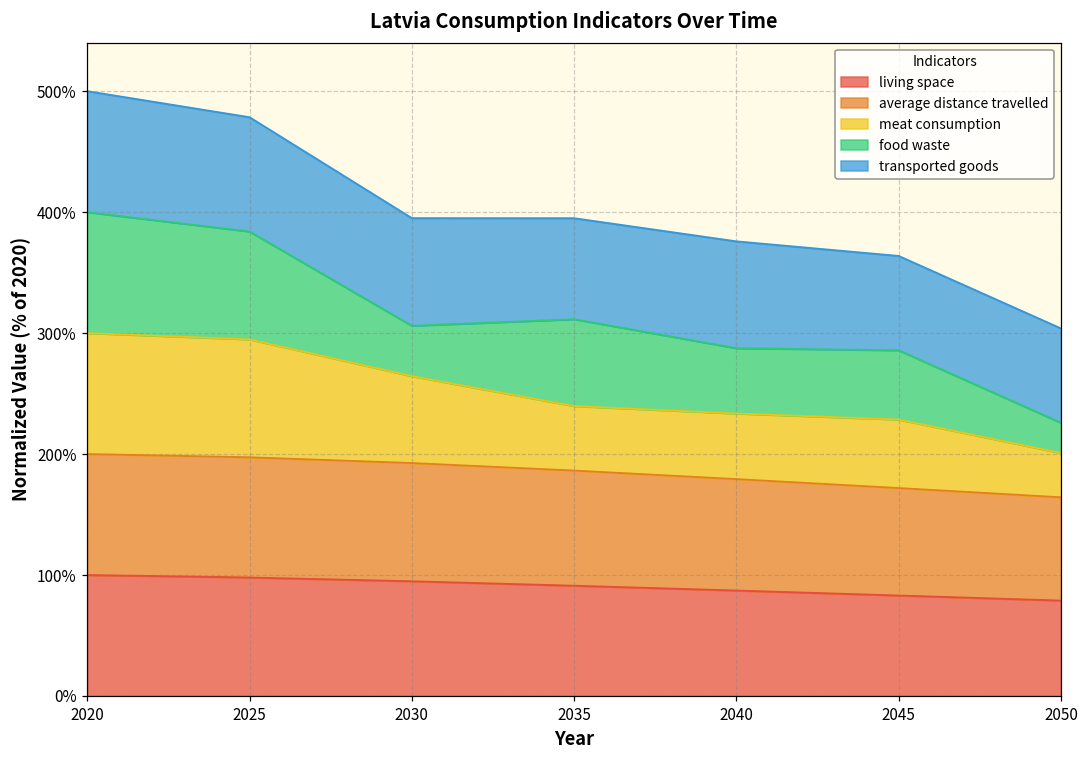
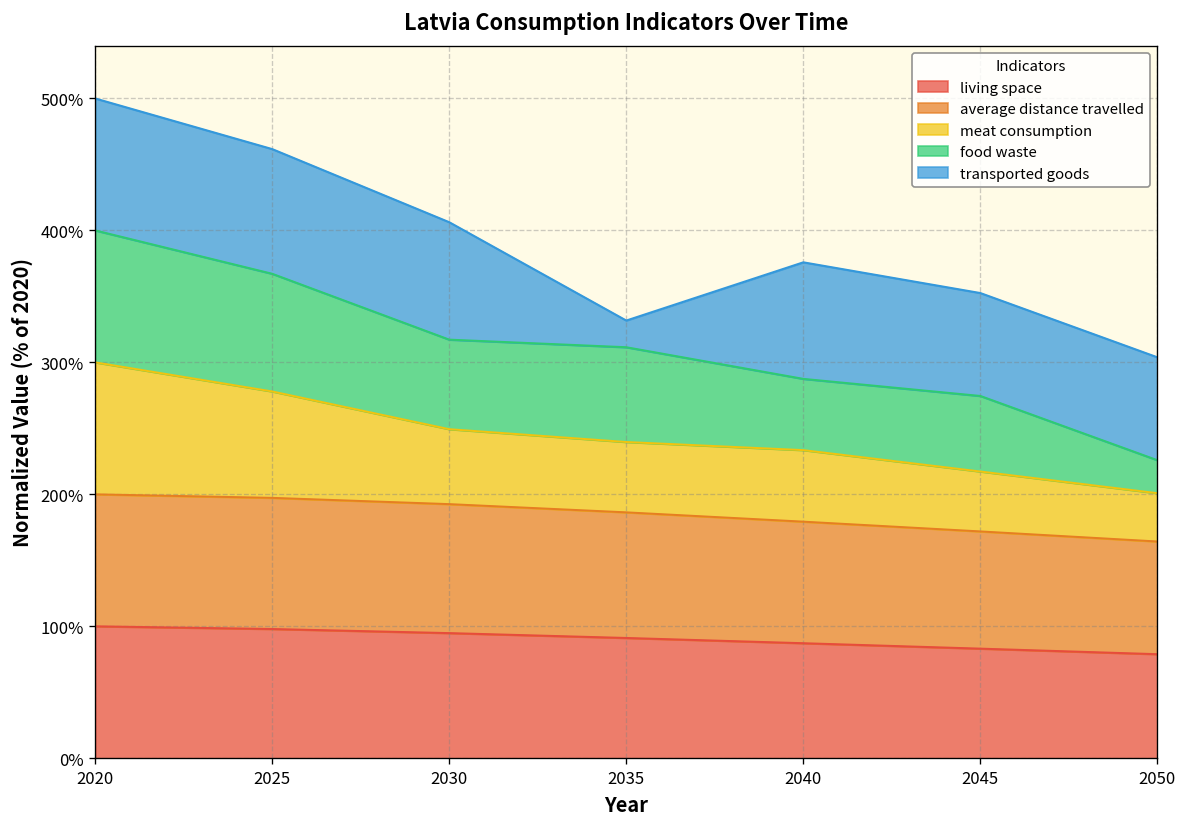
meat consumption, 2025: 97% -> 81%
meat consumption, 2030: 72% -> 57%
food waste, 2030: 42% -> 68%
transported goods, 2035: 83% -> 20%
meat consumption, 2045: 57% -> 45%
